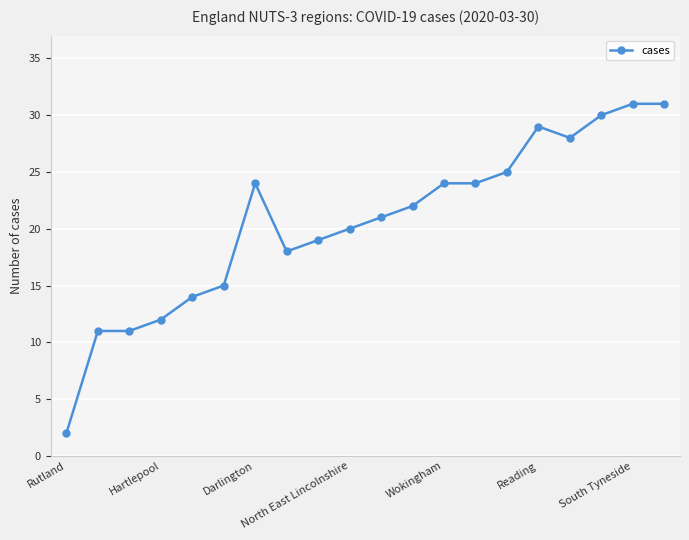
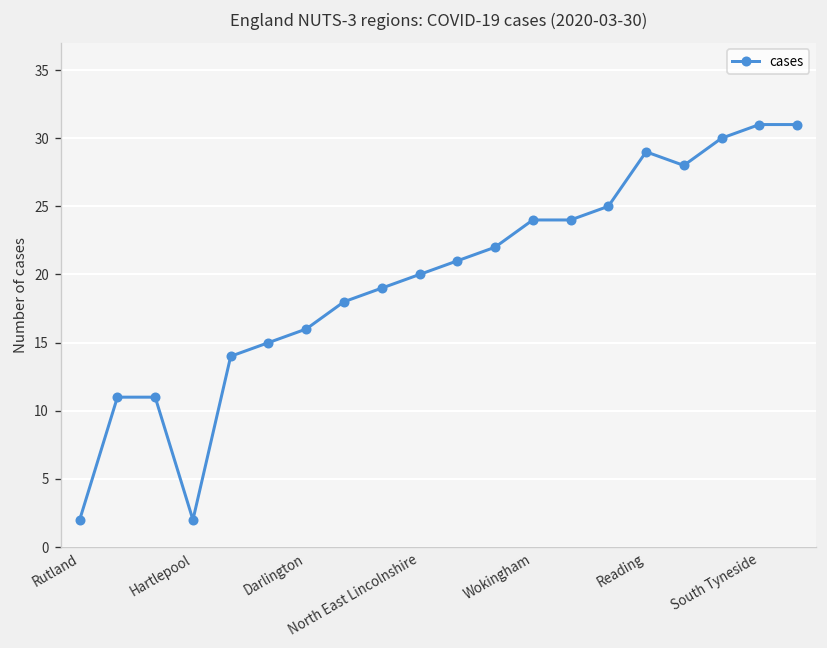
Hartlepool: 12 -> 2
Darlington: 24 -> 16
